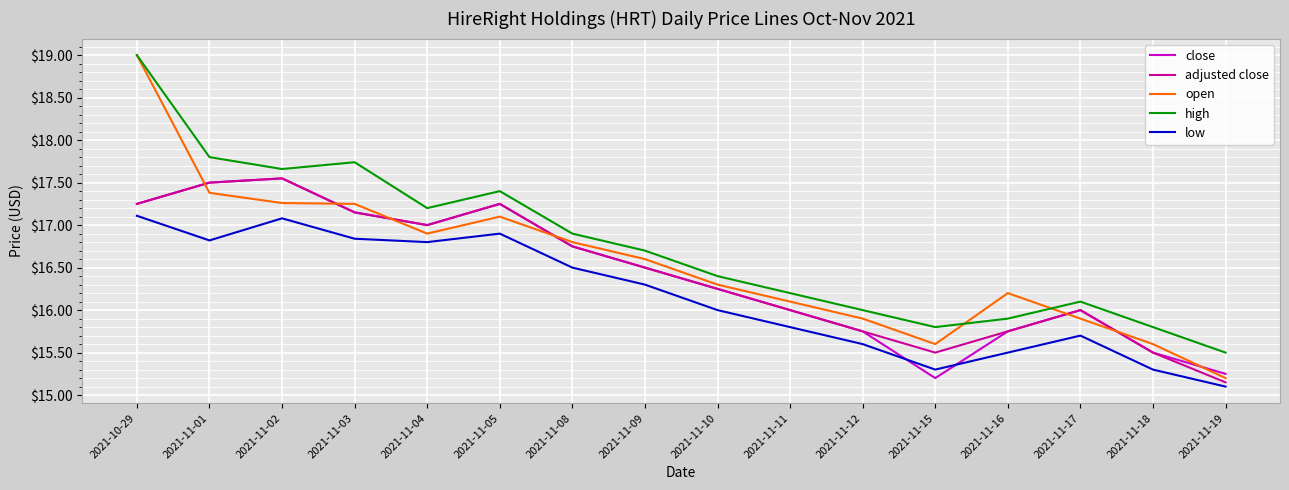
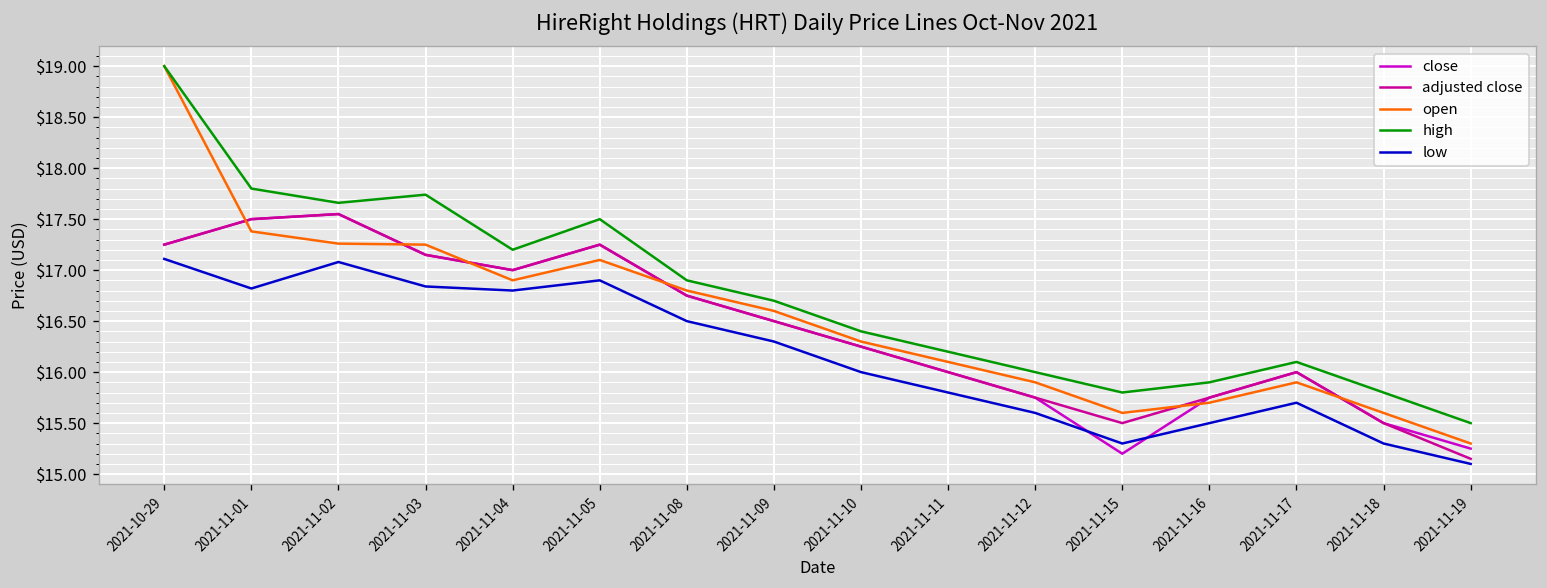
high, 2021-11-05: $17.4 -> $17.5
open, 2021-11-16: $16.2 -> $15.7
open, 2021-11-19: $15.2 -> $15.3
